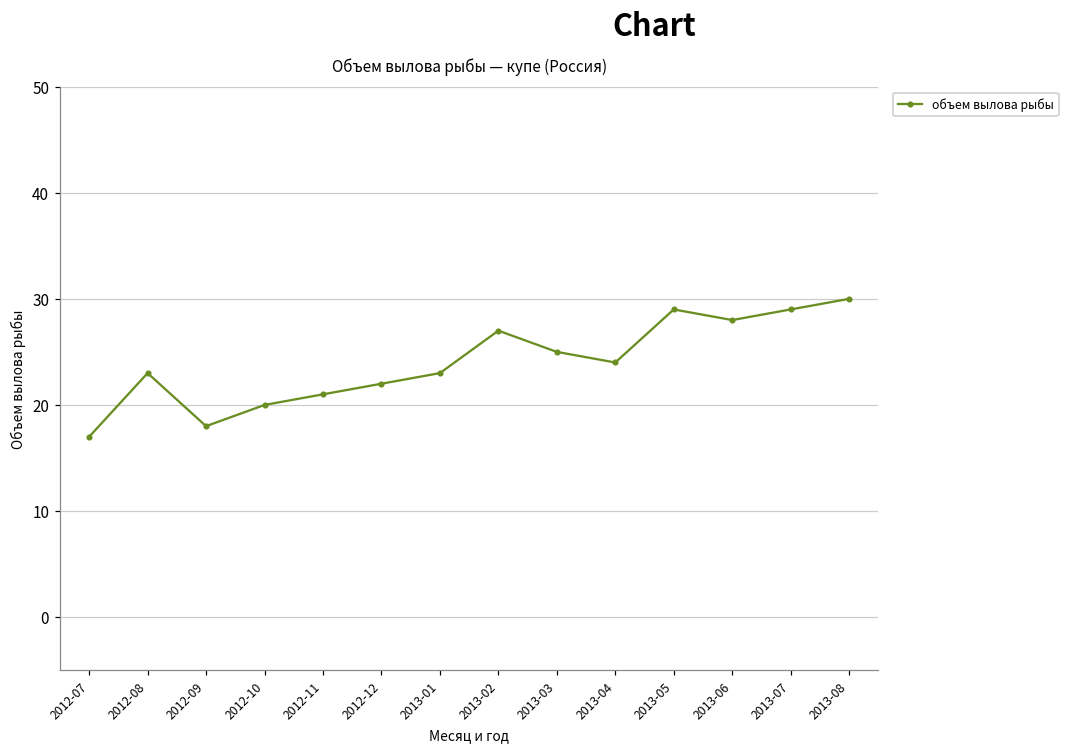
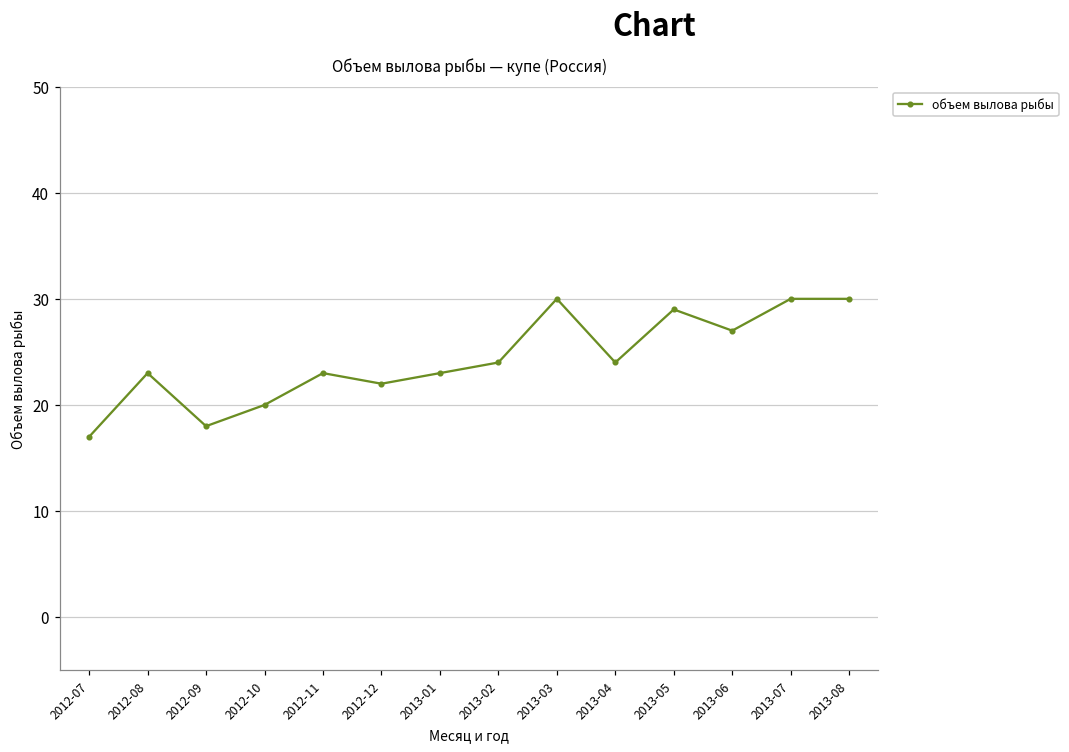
2012-11: 21 -> 23
2013-02: 27 -> 24
2013-03: 25 -> 30
2013-06: 28 -> 27
2013-07: 29 -> 30
